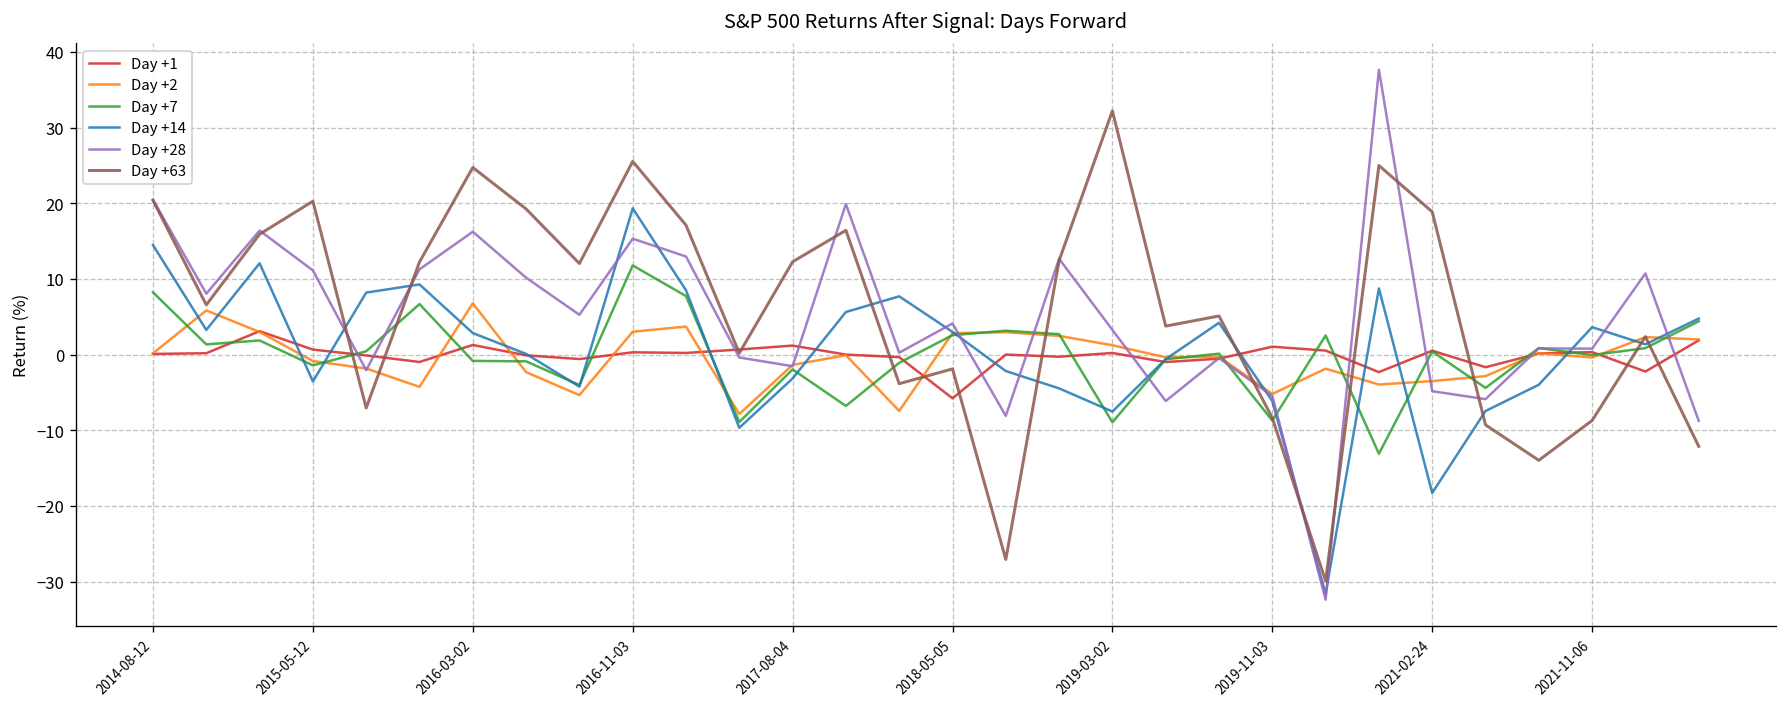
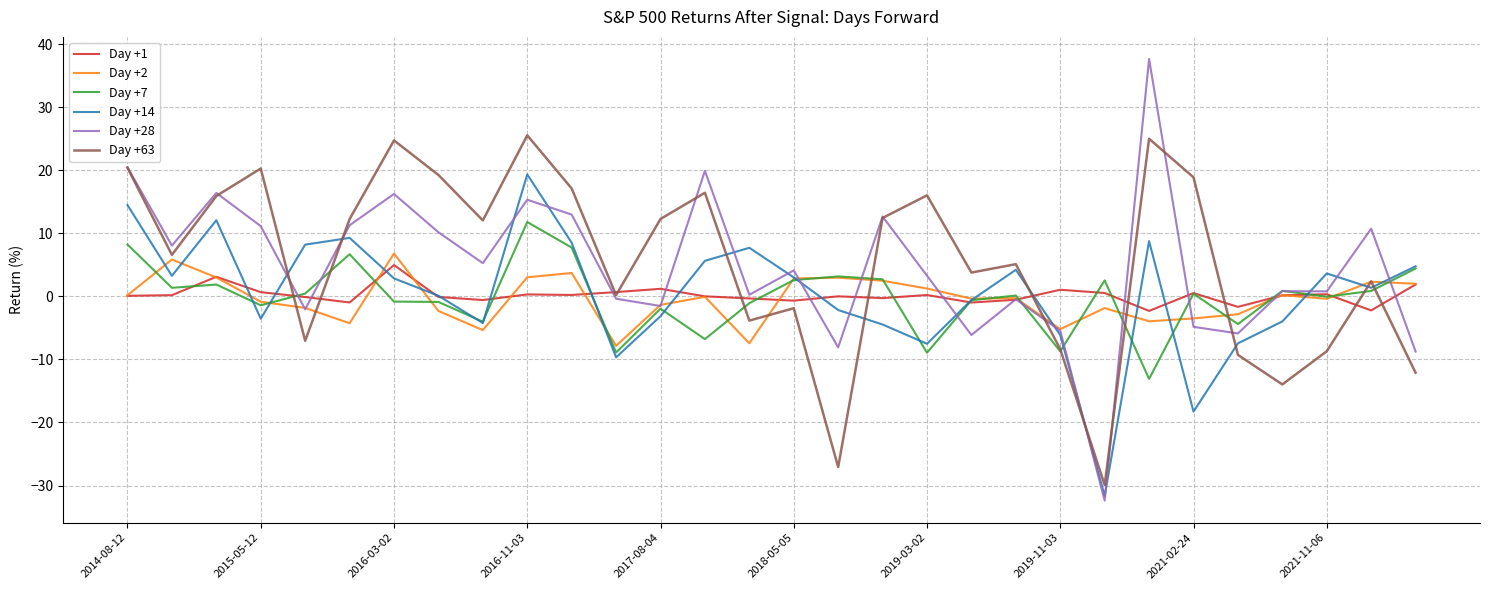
Day +1, 2016-03-02: 1 -> 5
Day +1, 2018-05-05: -6 -> -1
Day +63, 2019-03-02: 32 -> 16
